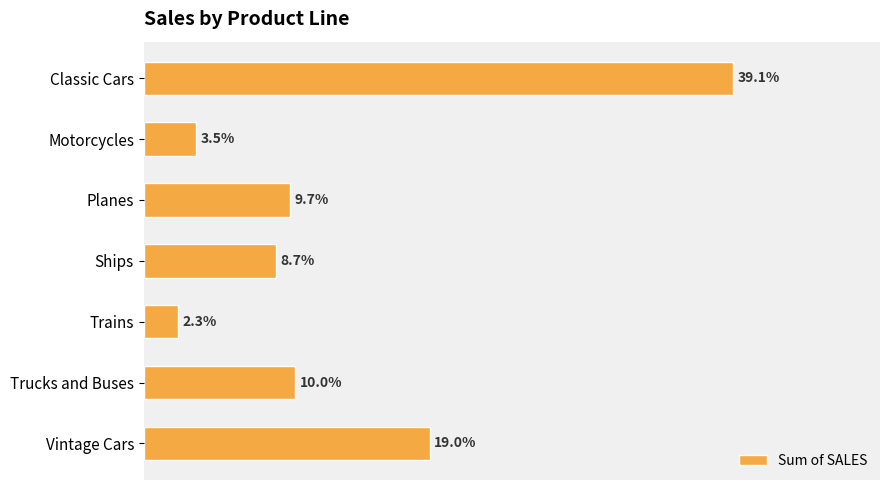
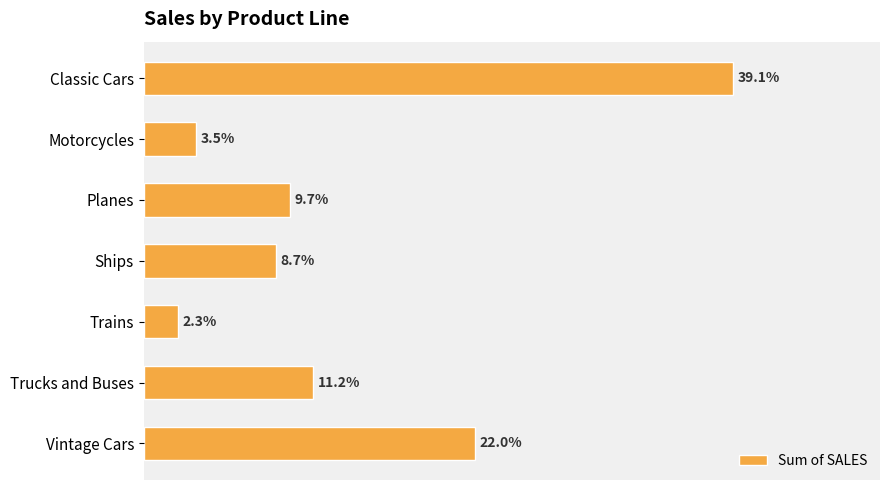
Trucks and Buses: 10.0% -> 11.2%
Vintage Cars: 19.0% -> 22.0%
